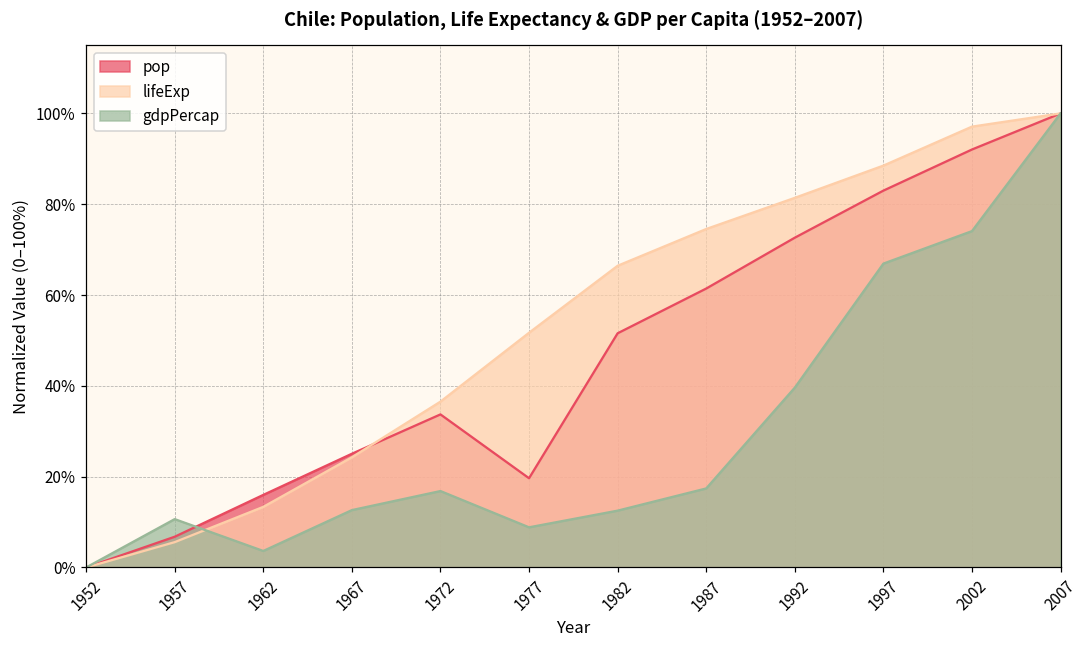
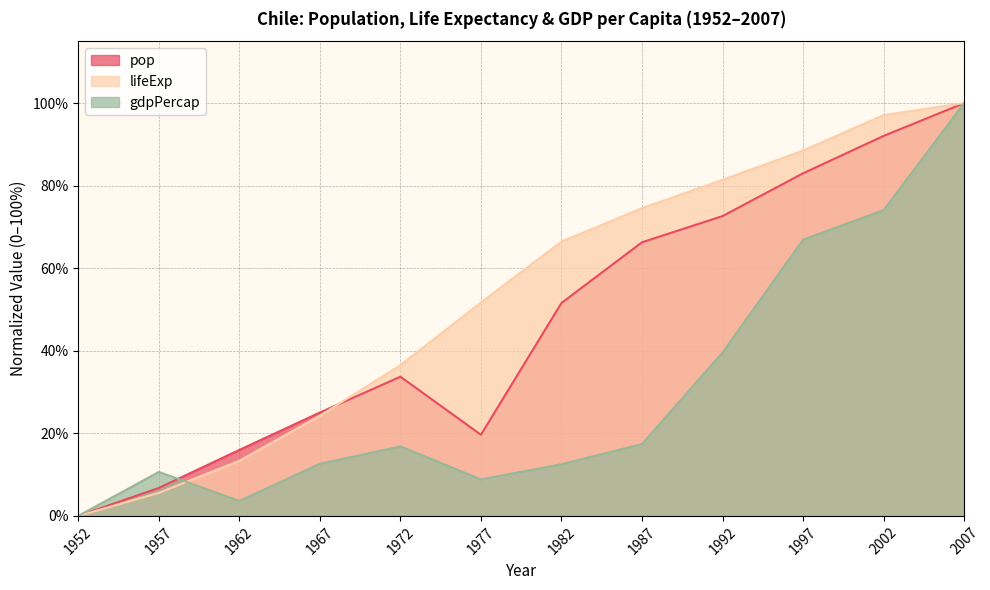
pop, 1987: 61% -> 66%
